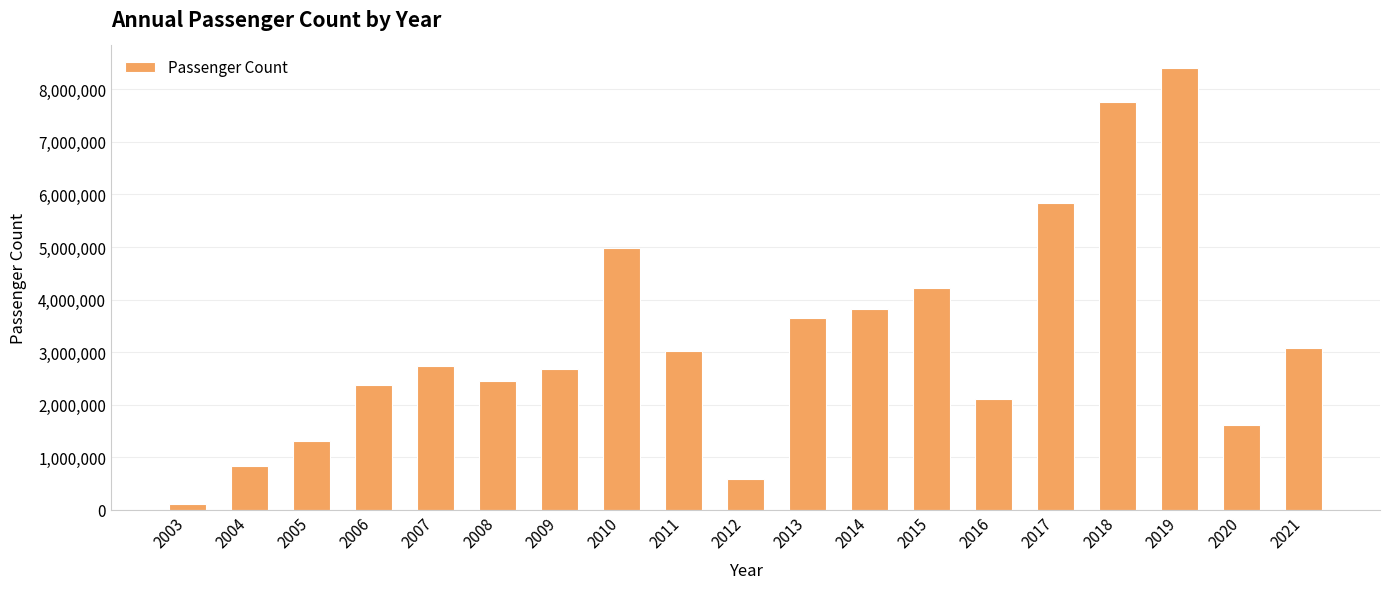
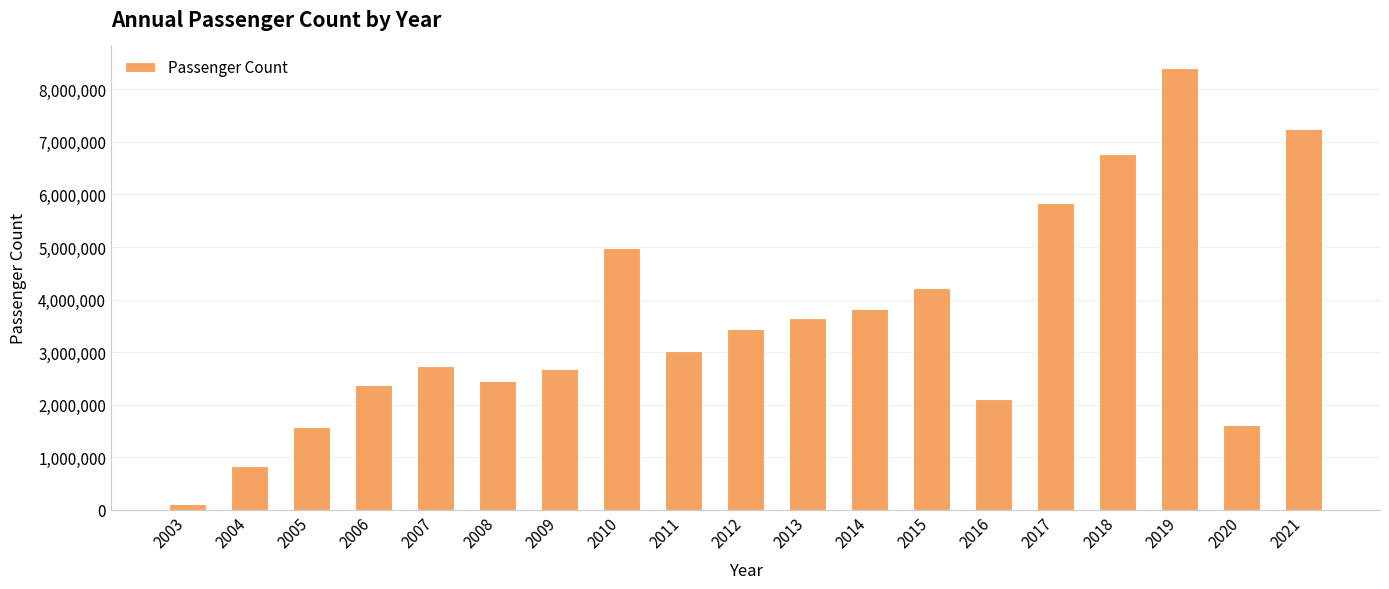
2005: 1,300,000 -> 1,600,000
2012: 600,000 -> 3,400,000
2018: 7,800,000 -> 6,800,000
2021: 3,100,000 -> 7,200,000
